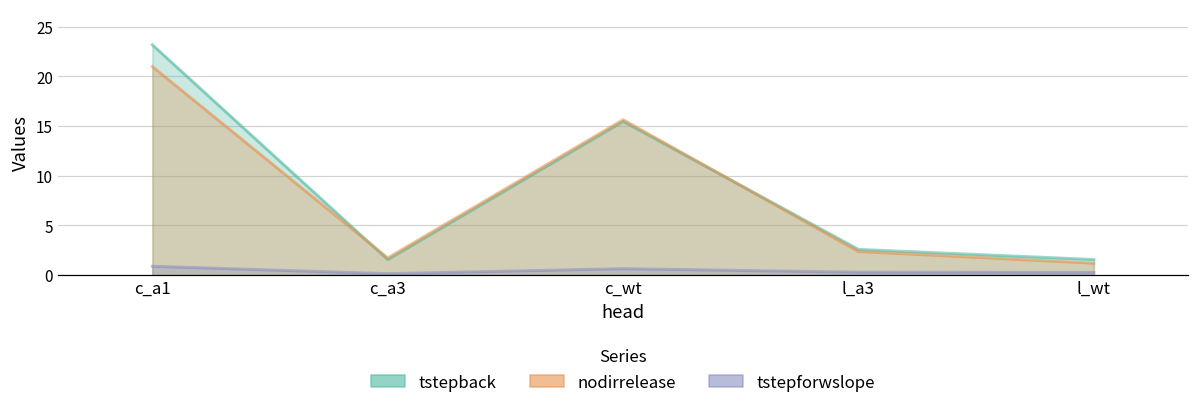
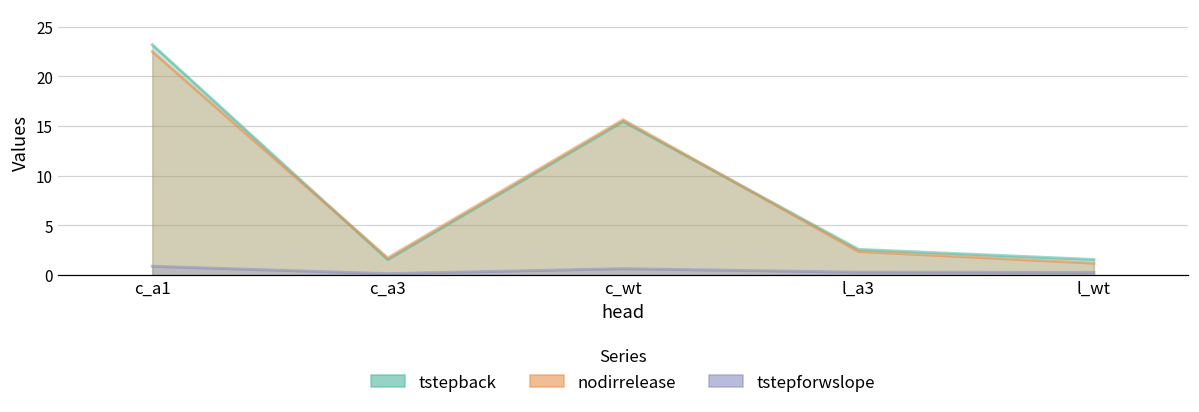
nodirrelease, c_a1: 21 -> 22
